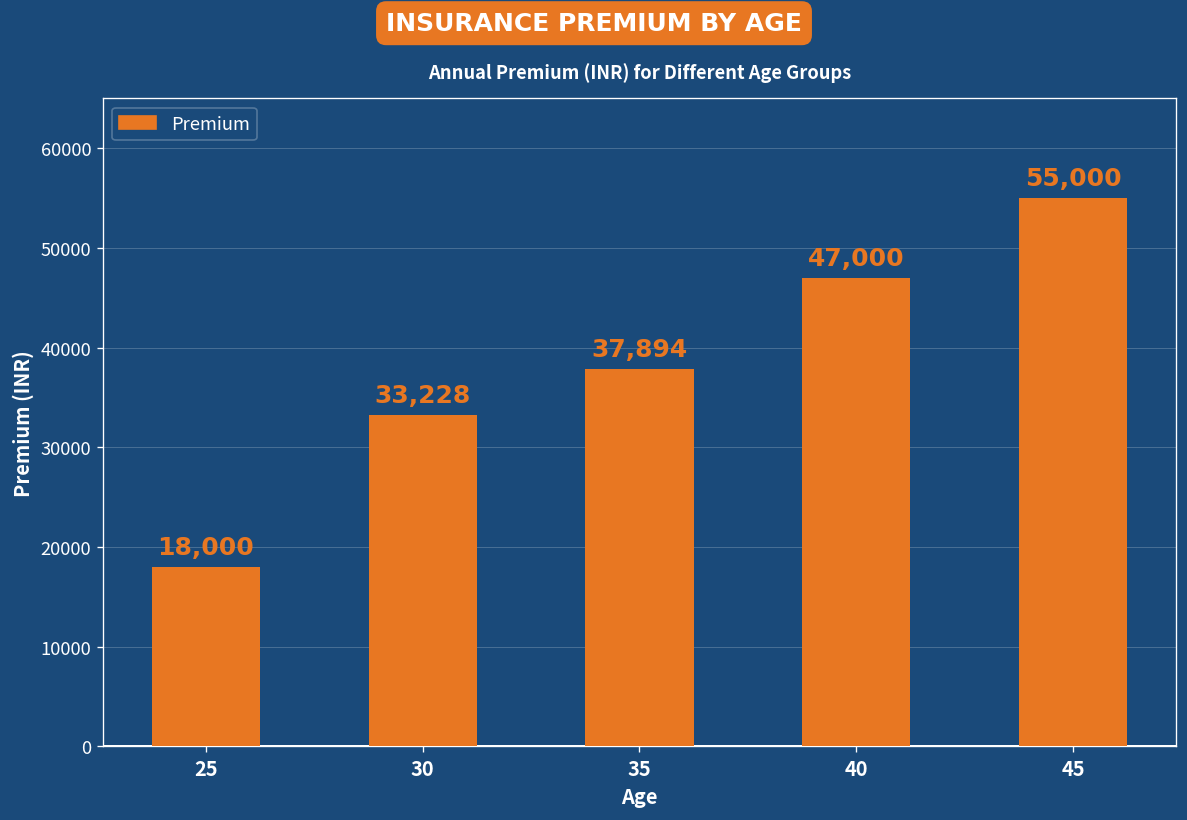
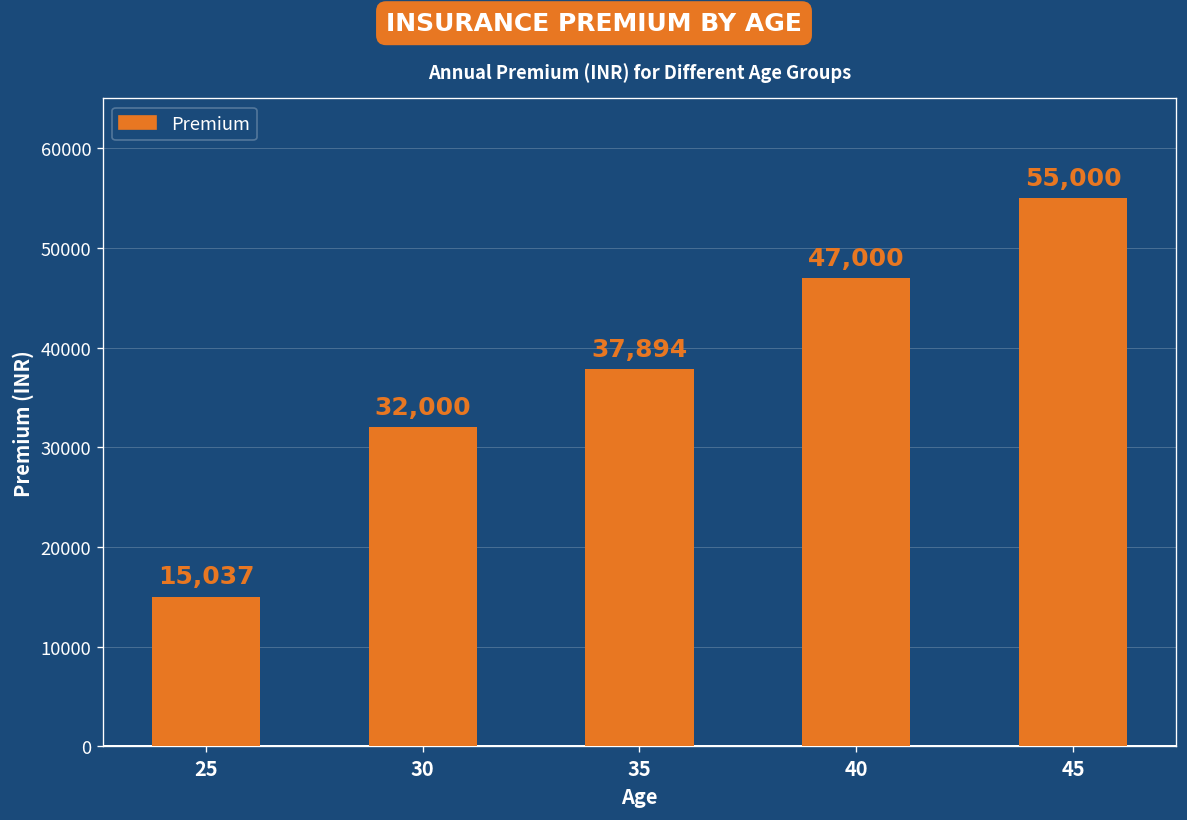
25: 18,000 -> 15,037
30: 33,228 -> 32,000
